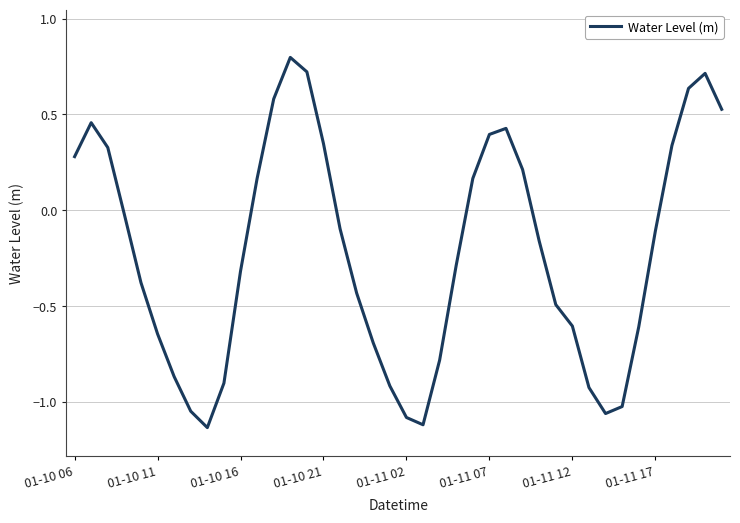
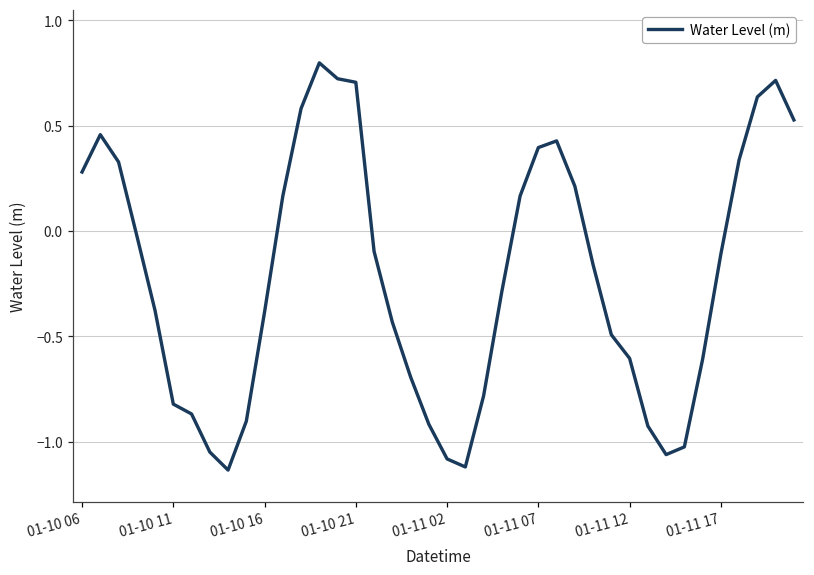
01-10 11: -0.65 -> -0.82
01-10 16: -0.32 -> -0.38
01-10 21: 0.35 -> 0.71
